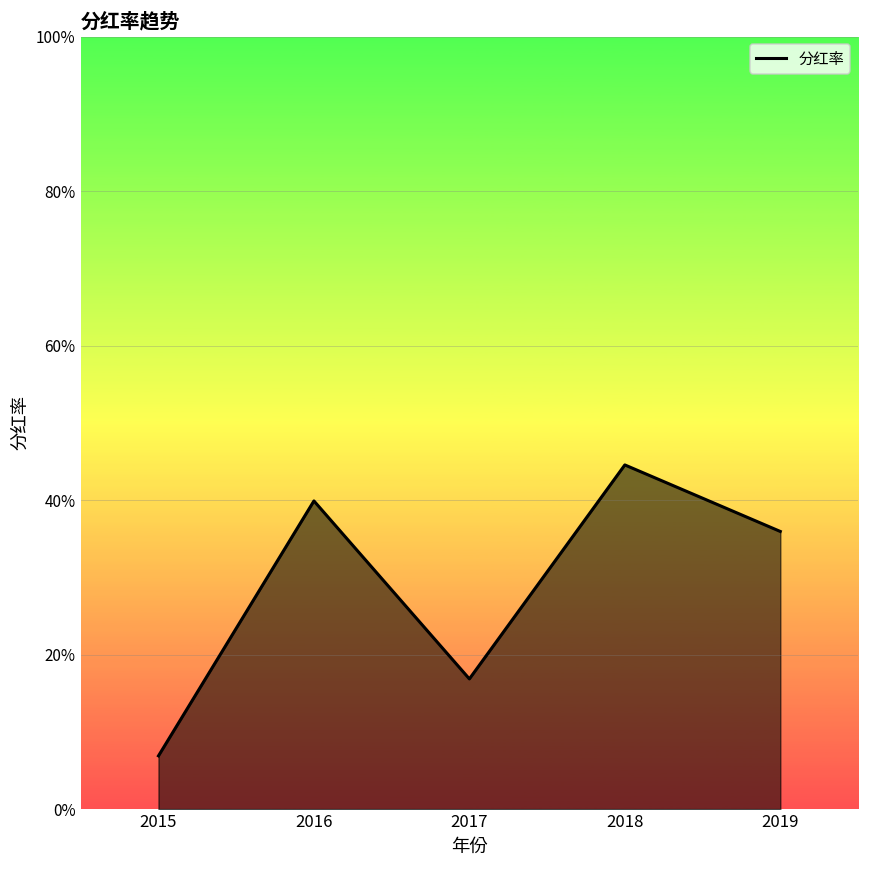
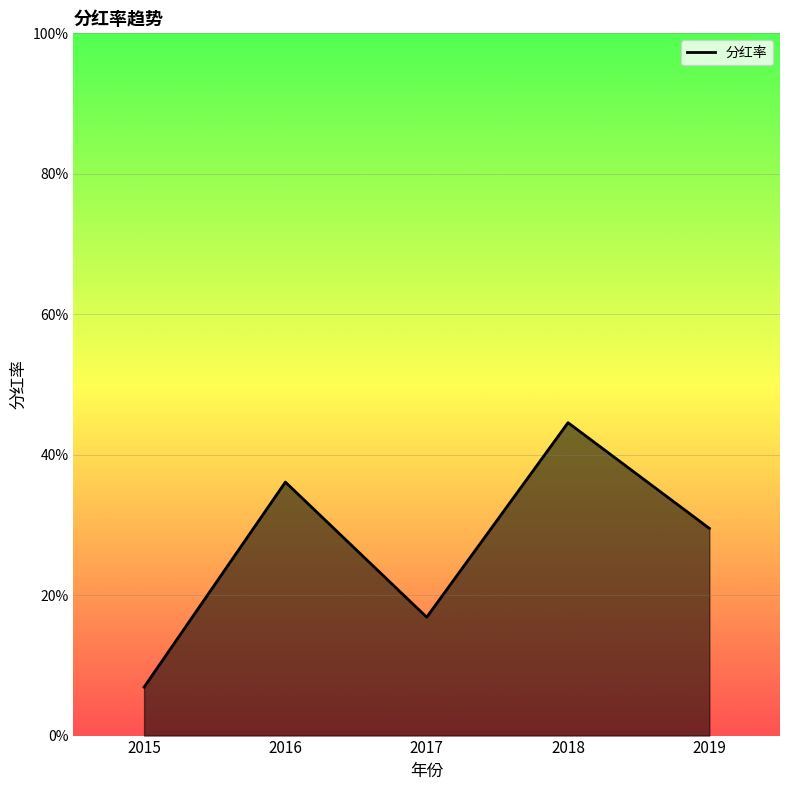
2016: 40% -> 36%
2019: 36% -> 30%
